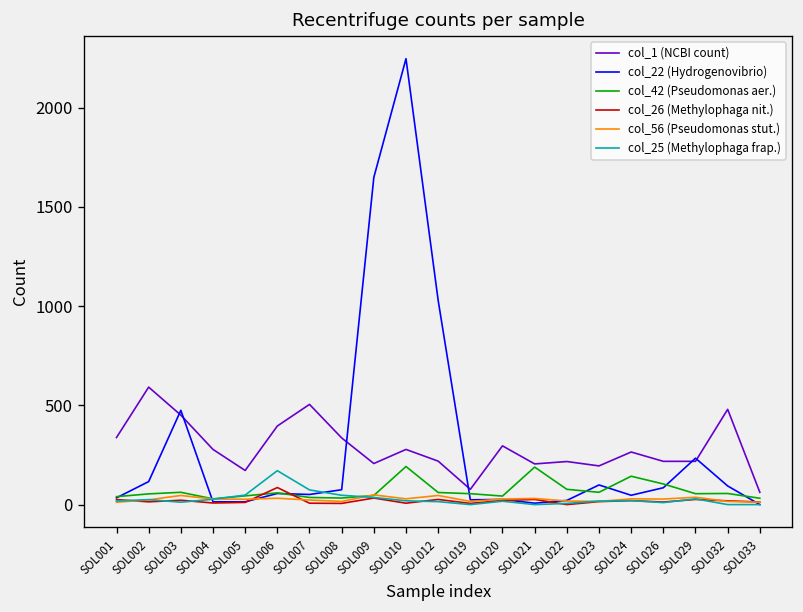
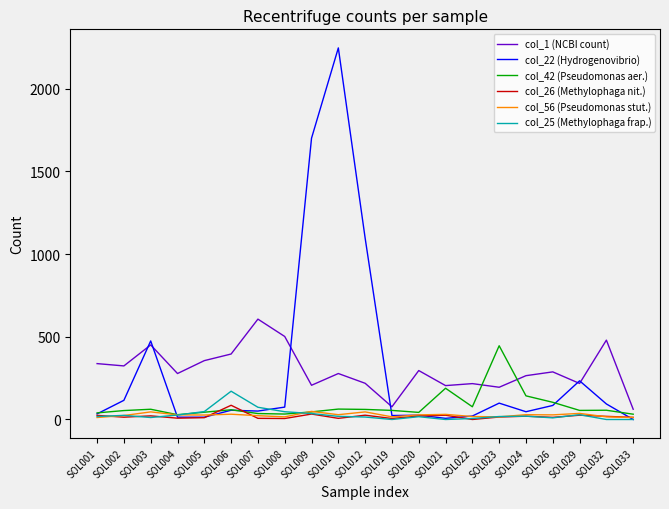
col_1 (NCBI count), SOL002: 590 -> 320
col_1 (NCBI count), SOL005: 170 -> 360
col_1 (NCBI count), SOL007: 510 -> 610
col_1 (NCBI count), SOL008: 340 -> 500
col_22 (Hydrogenovibrio), SOL009: 1650 -> 1700
col_42 (Pseudomonas aer.), SOL010: 190 -> 60
col_22 (Hydrogenovibrio), SOL012: 1030 -> 1100
col_42 (Pseudomonas aer.), SOL023: 60 -> 450
col_1 (NCBI count), SOL026: 220 -> 290
